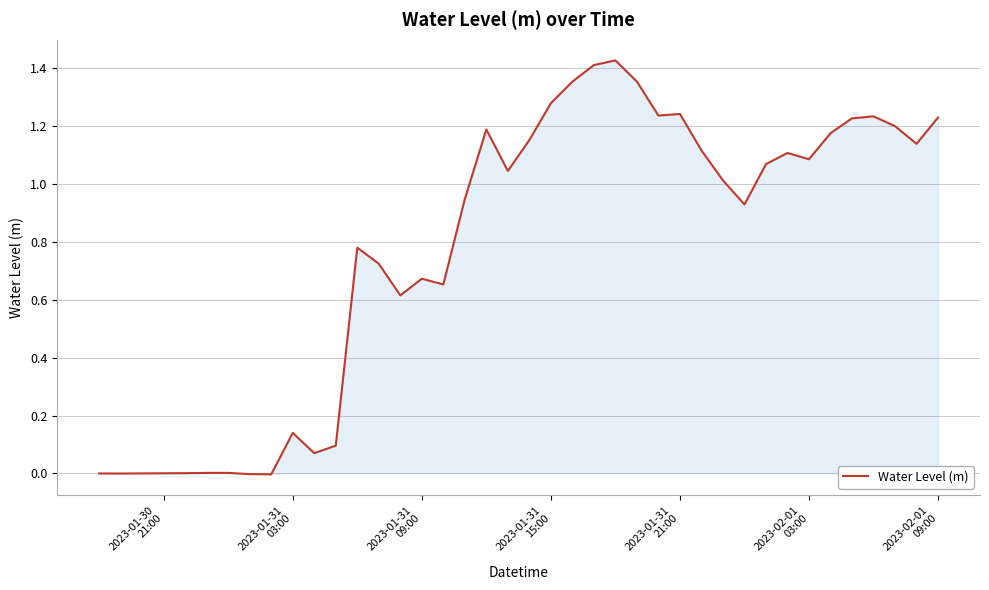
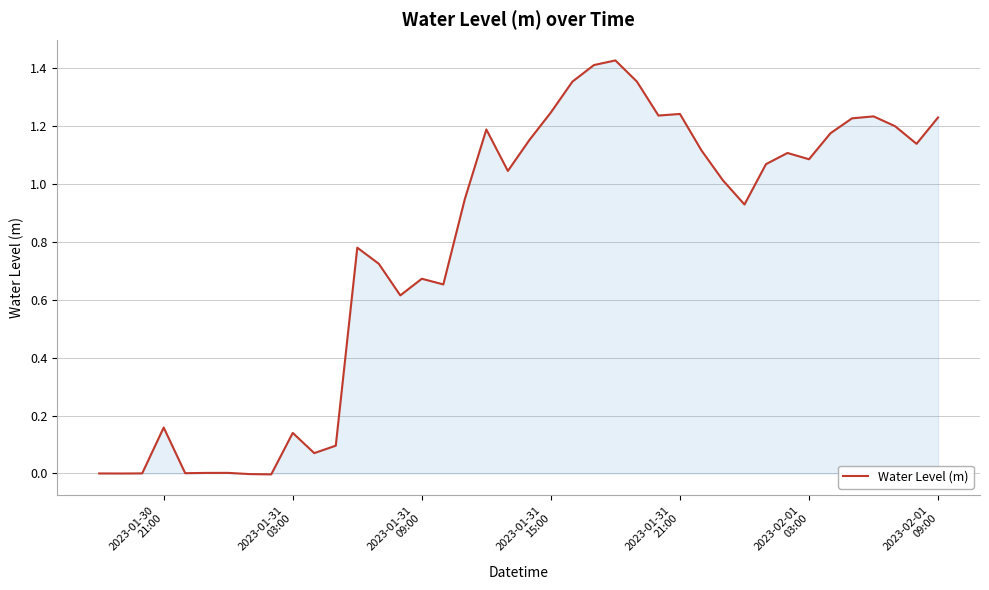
Water Level (m), 2023-01-30 21:00: 0.00 -> 0.16
Water Level (m), 2023-01-31 15:00: 1.28 -> 1.25
